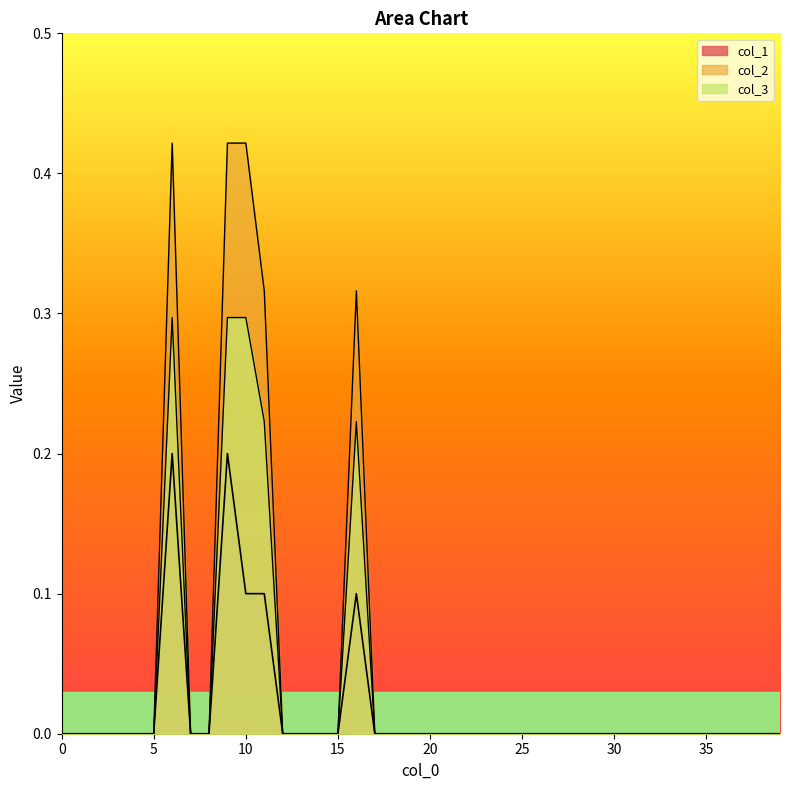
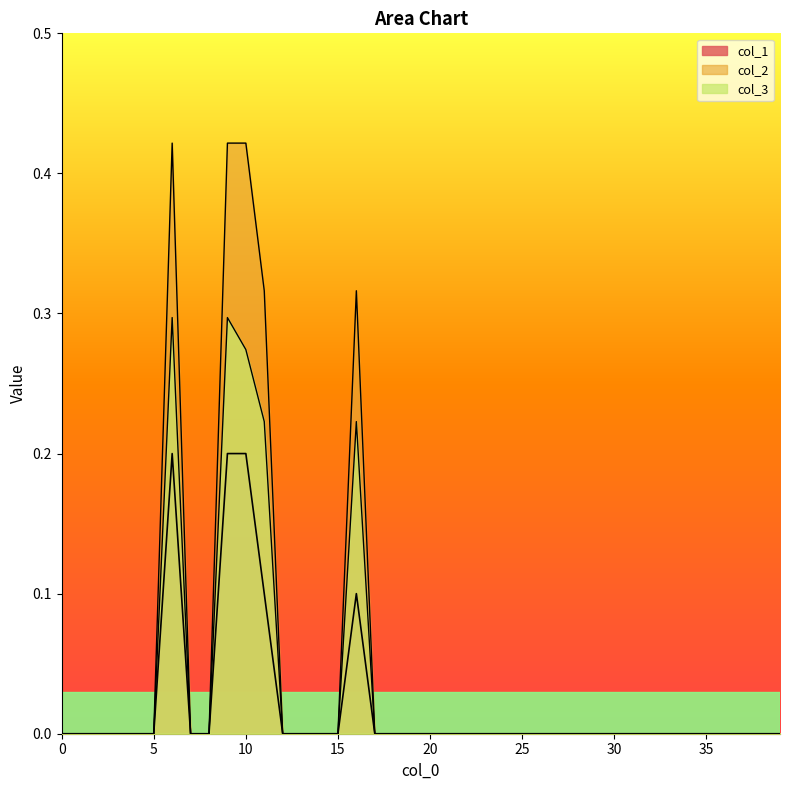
col_1, 10: 0.1 -> 0.2
col_3, 10: 0.297 -> 0.274
